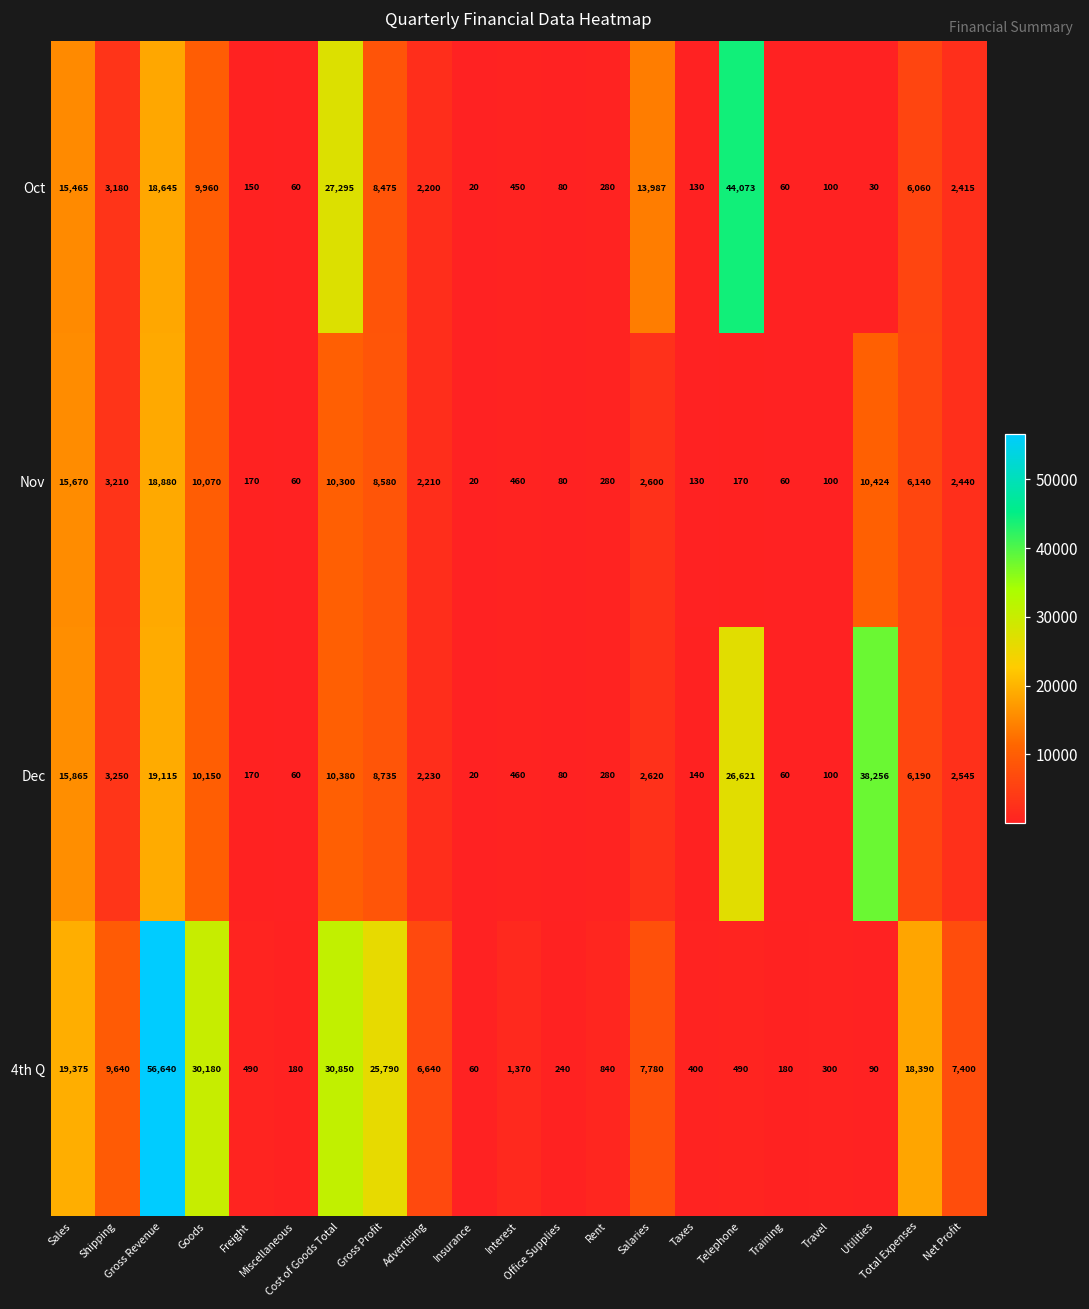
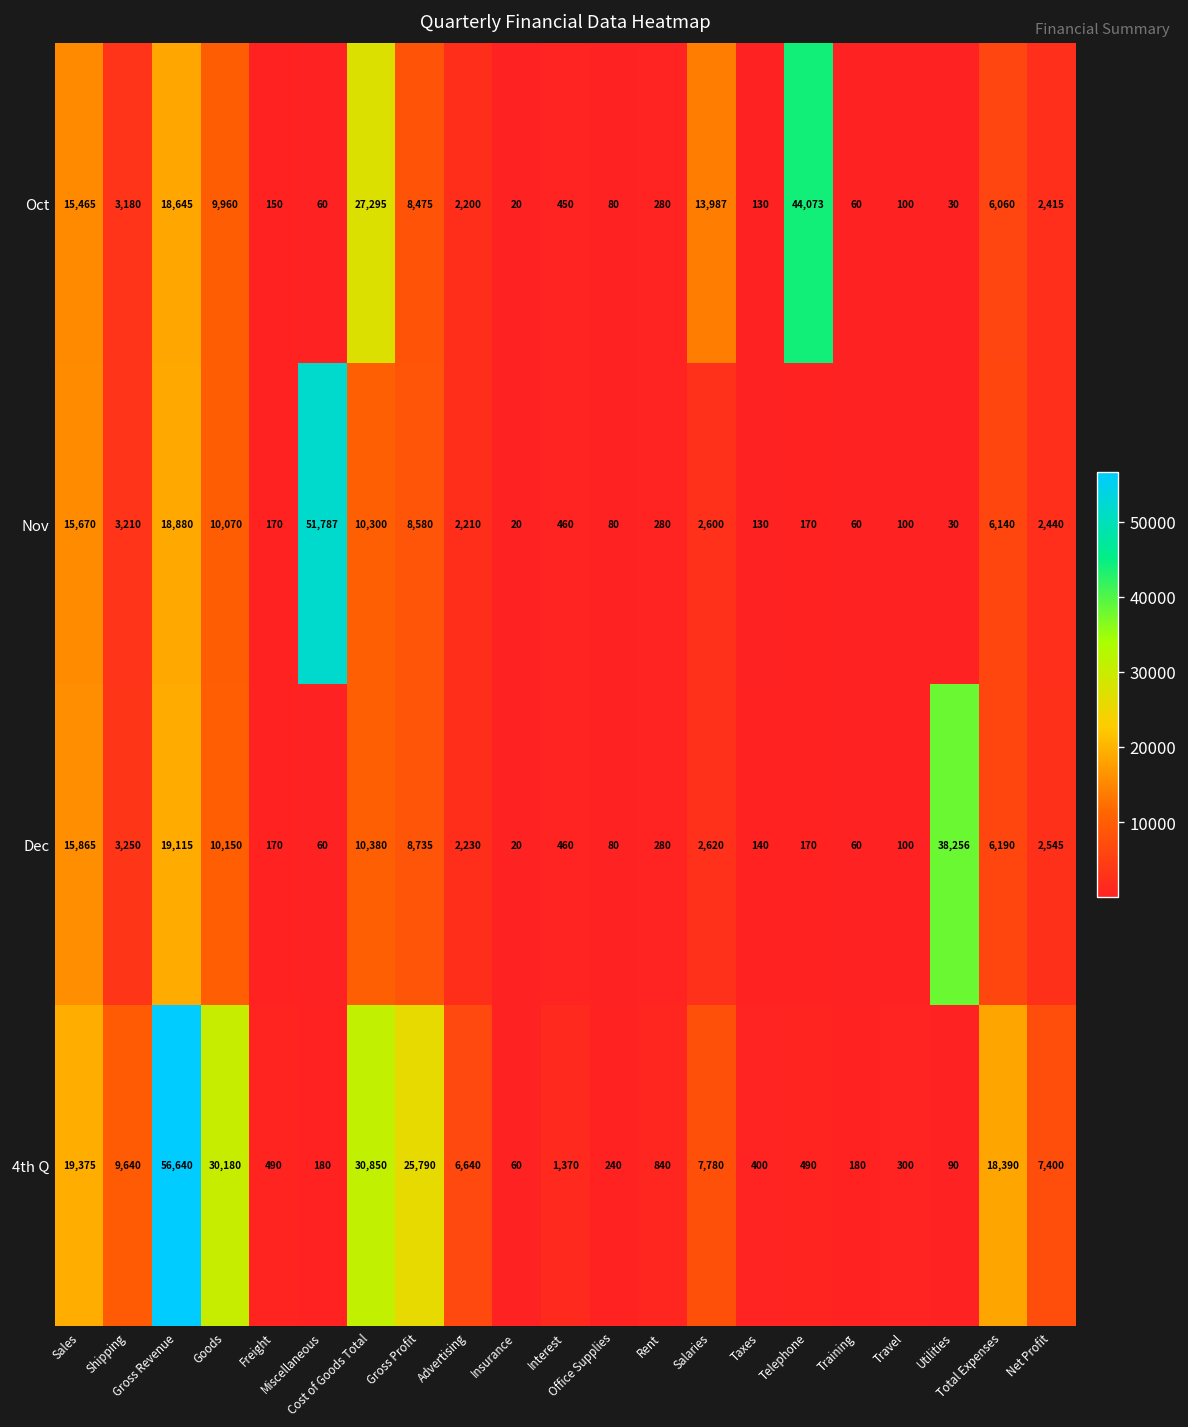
Nov, Miscellaneous: 60 -> 51,787
Nov, Utilities: 10,424 -> 30
Dec, Telephone: 26,621 -> 170
